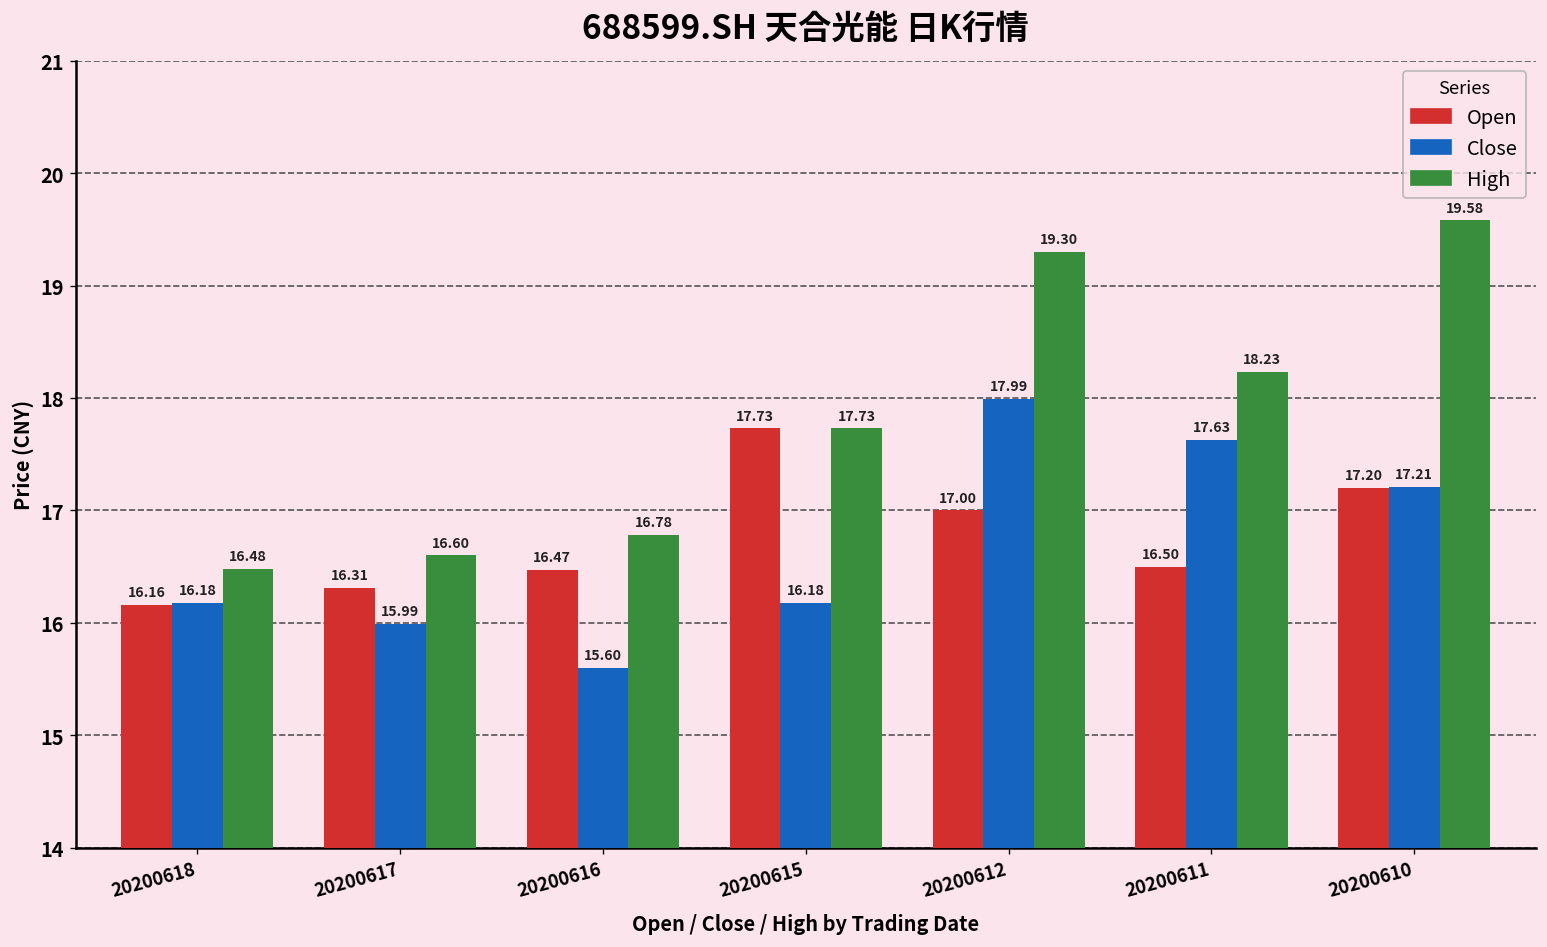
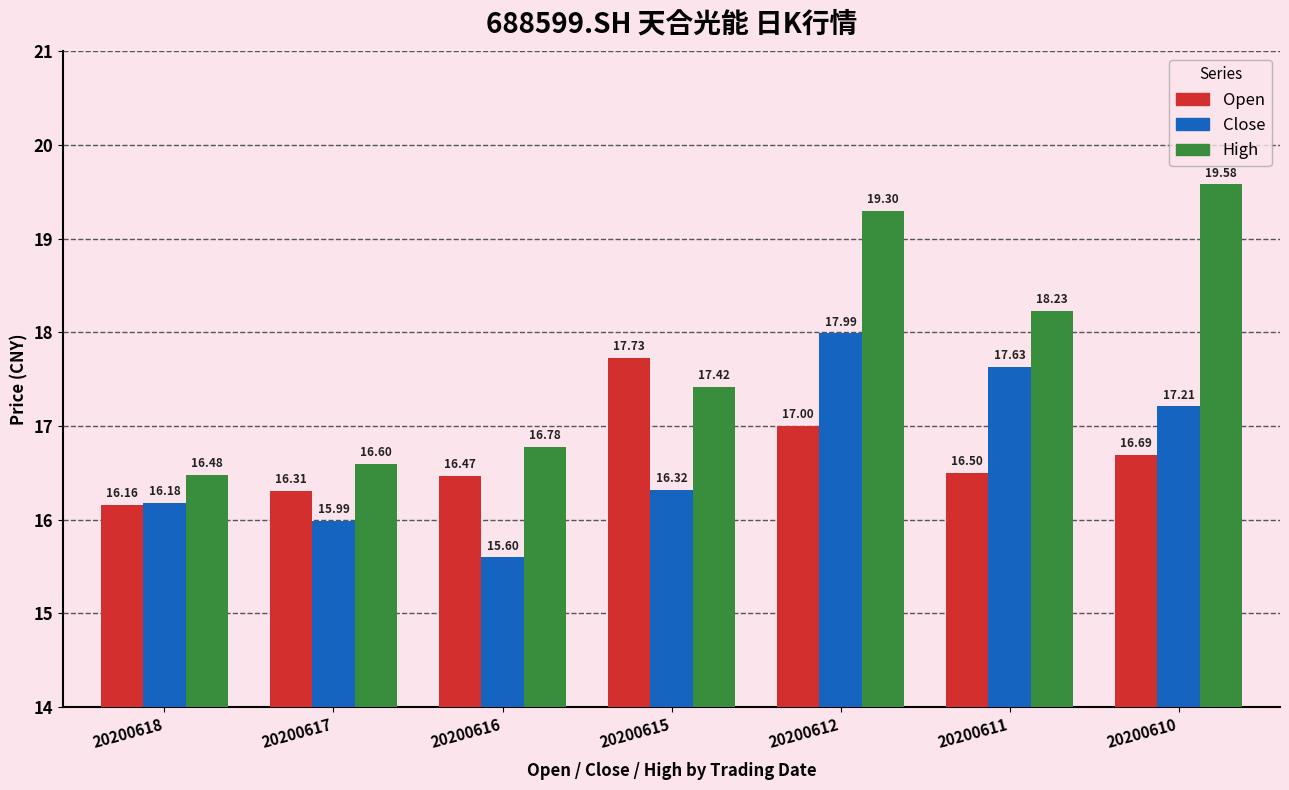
Close, 20200615: 16.18 -> 16.32
High, 20200615: 17.73 -> 17.42
Open, 20200610: 17.20 -> 16.69
